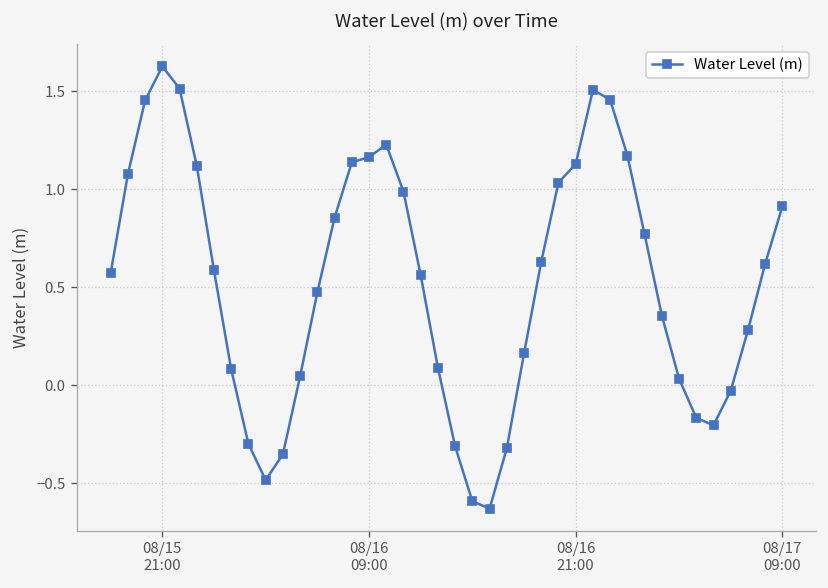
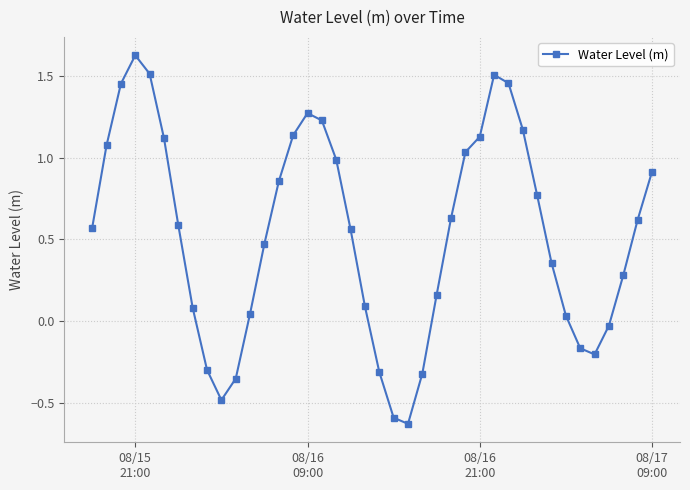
08/16 09:00: 1.16 -> 1.27
